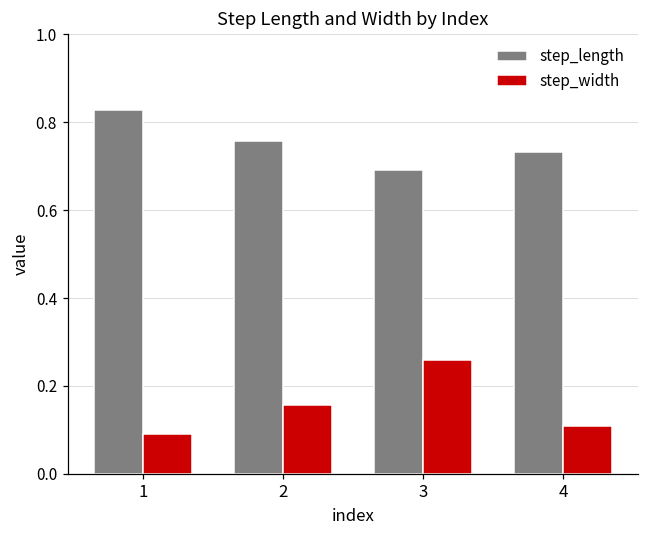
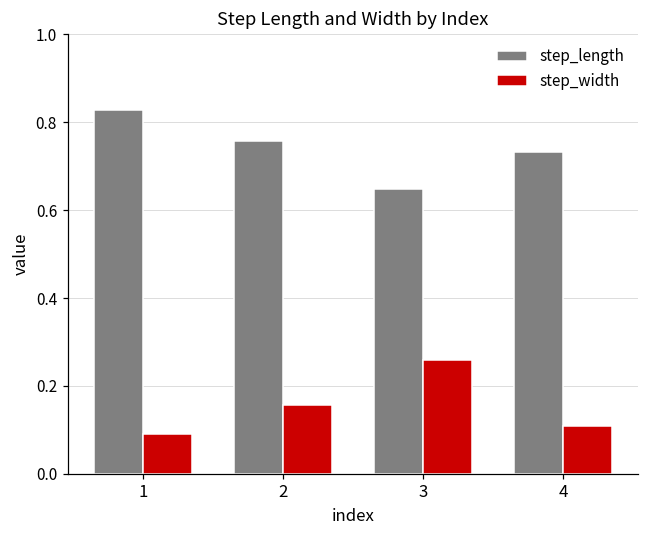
step_length, 3: 0.69 -> 0.65
